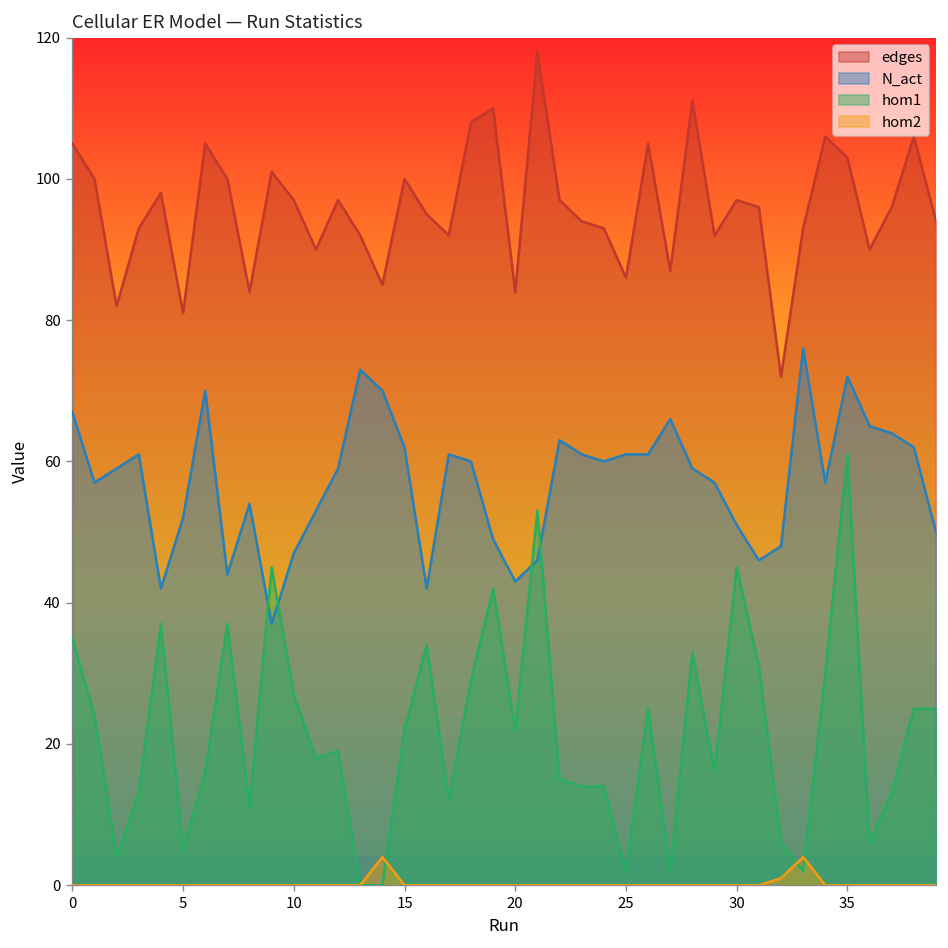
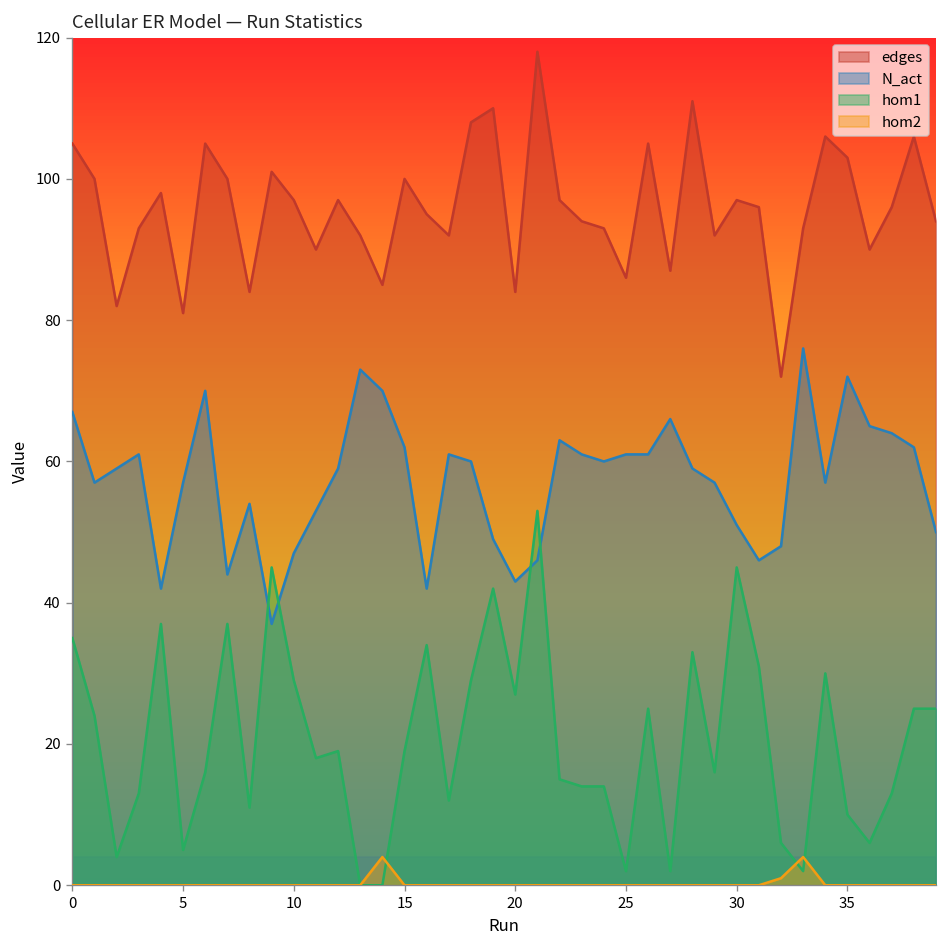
N_act, 5: 52 -> 57
hom1, 10: 27 -> 29
hom1, 15: 22 -> 19
hom1, 20: 22 -> 27
hom1, 35: 61 -> 10
